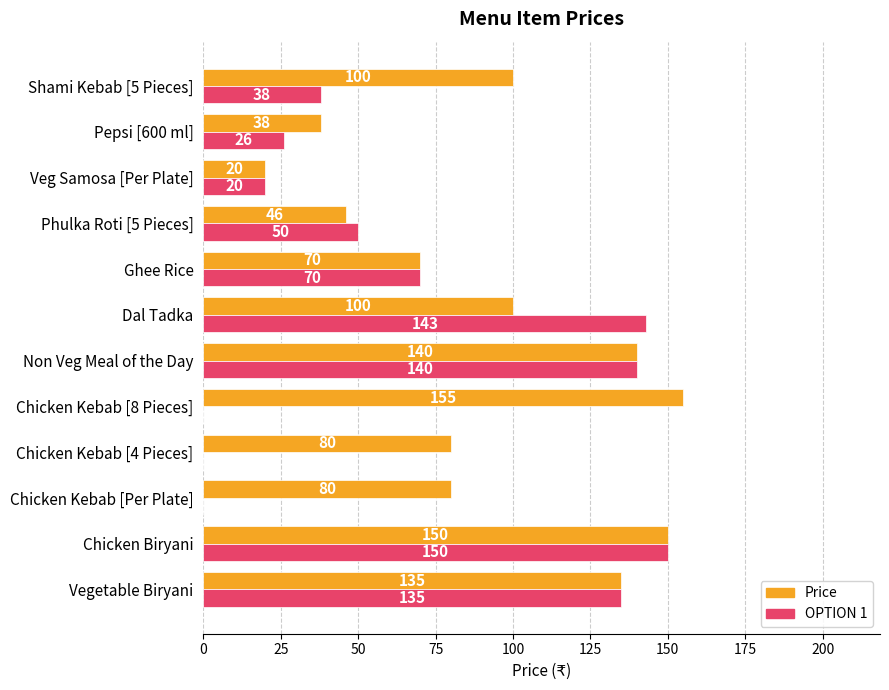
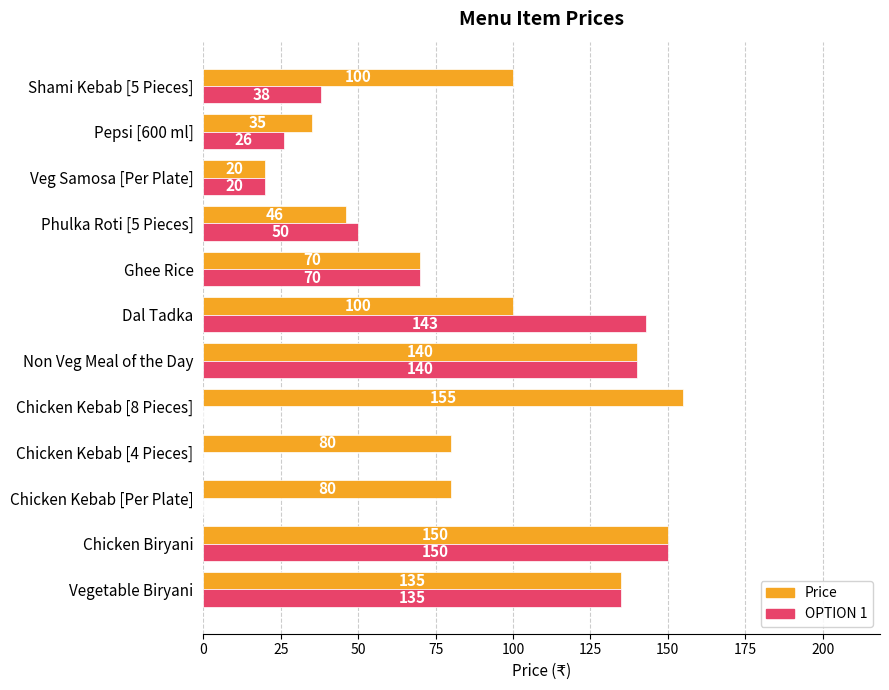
Price, Pepsi [600 ml]: 38 -> 35
